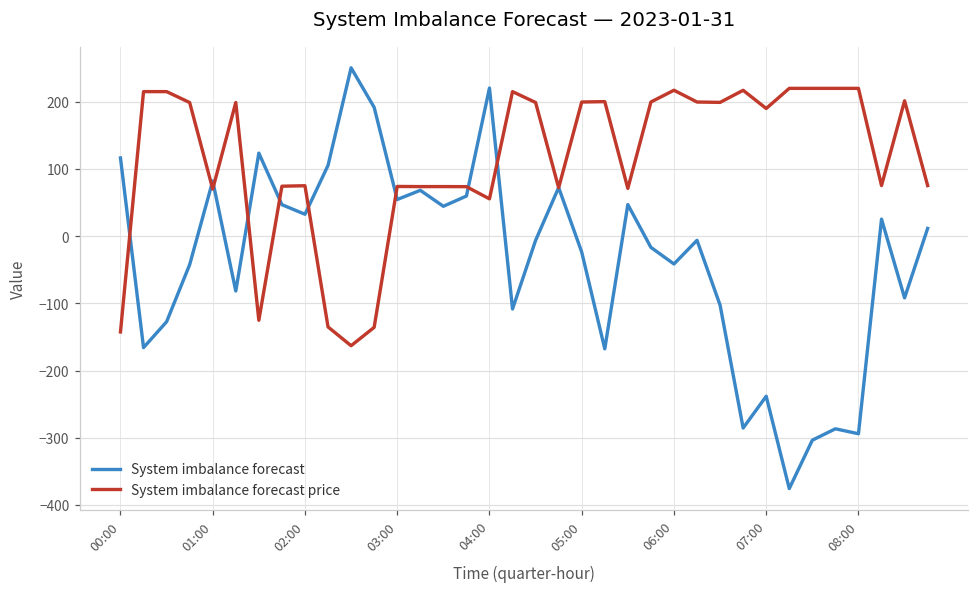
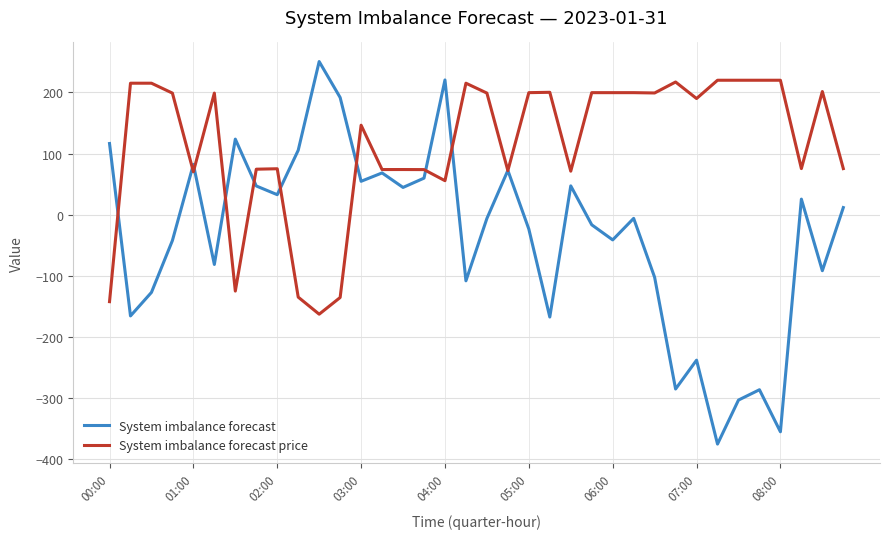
System imbalance forecast price, 03:00: 70 -> 150
System imbalance forecast price, 06:00: 220 -> 200
System imbalance forecast, 08:00: -290 -> -360
